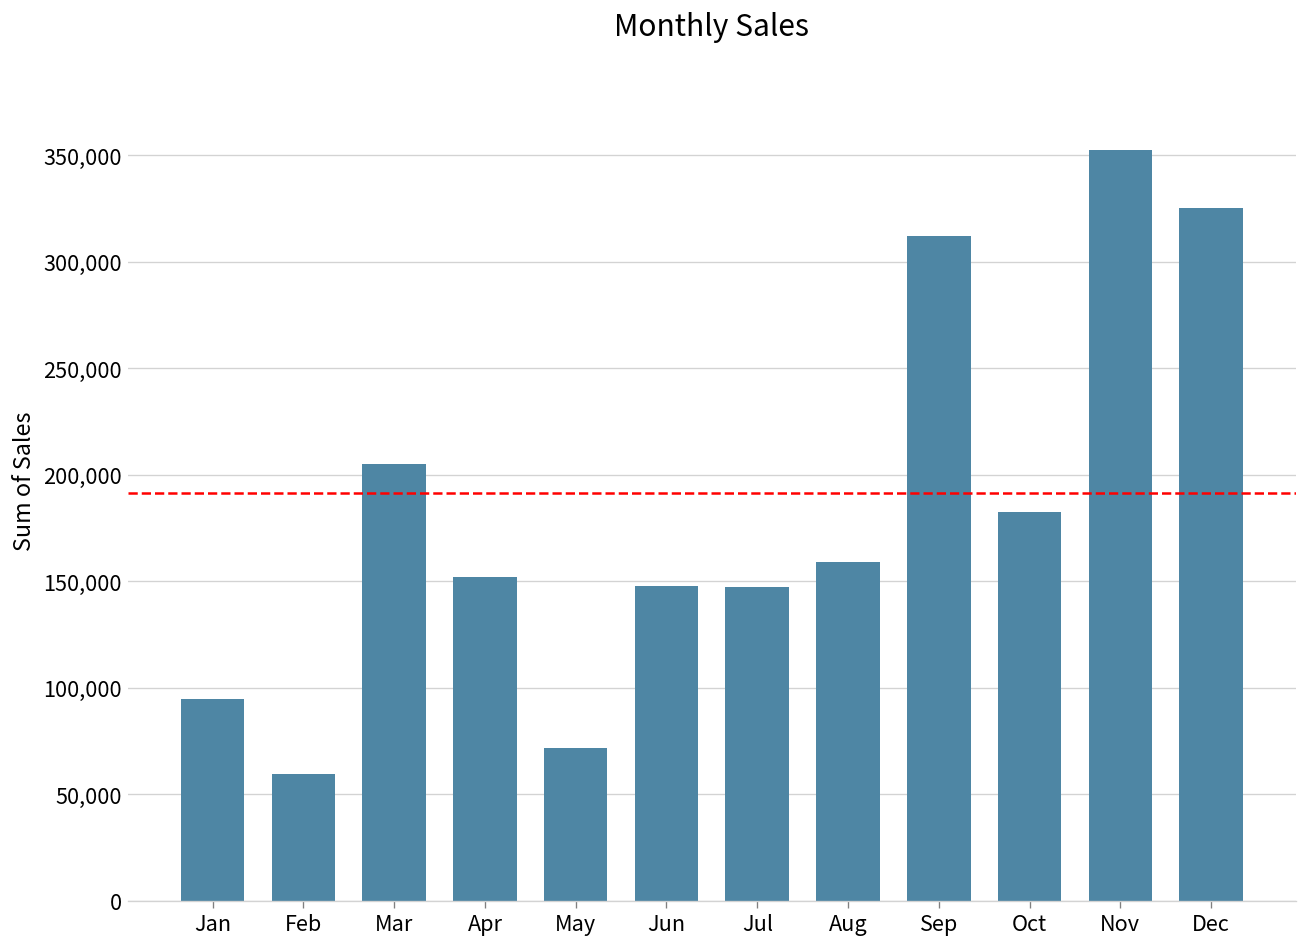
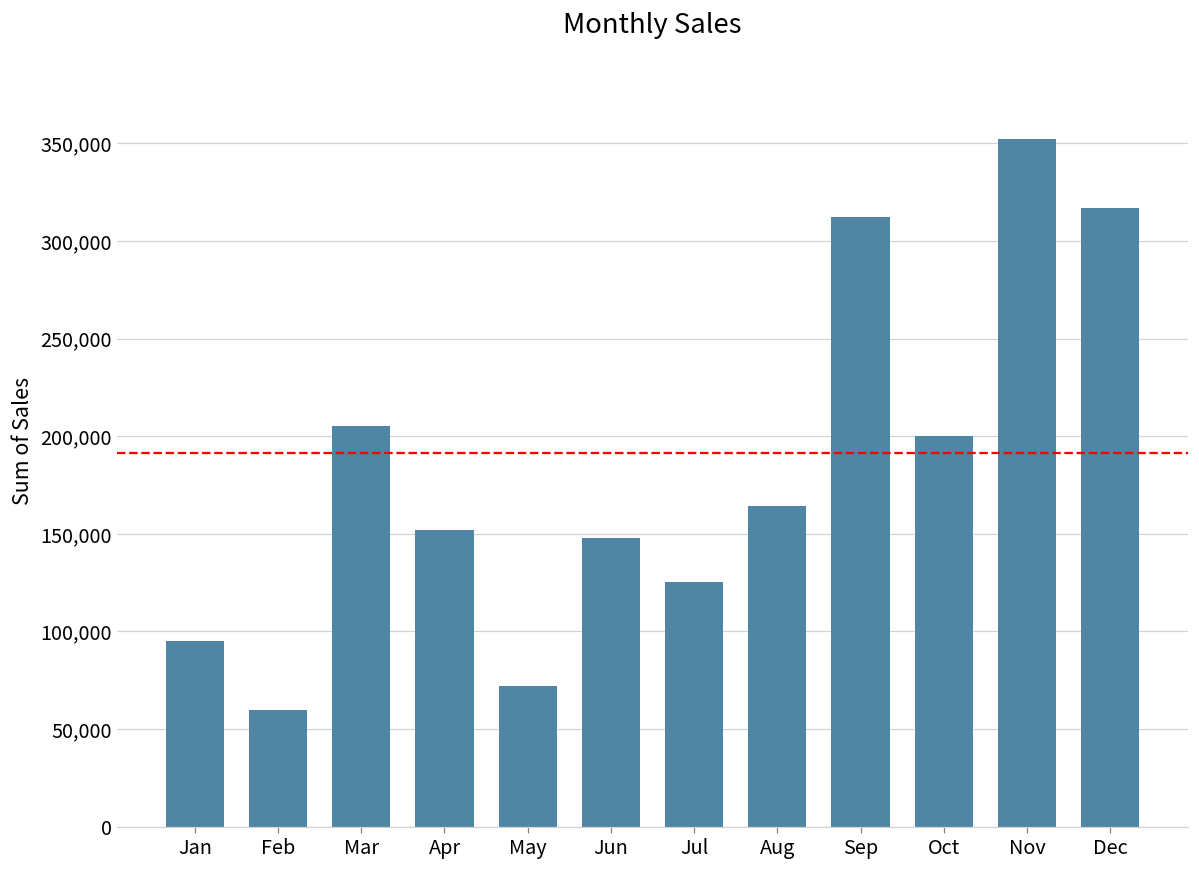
Jul: 147,000 -> 125,000
Aug: 159,000 -> 164,000
Oct: 182,000 -> 200,000
Dec: 325,000 -> 317,000
